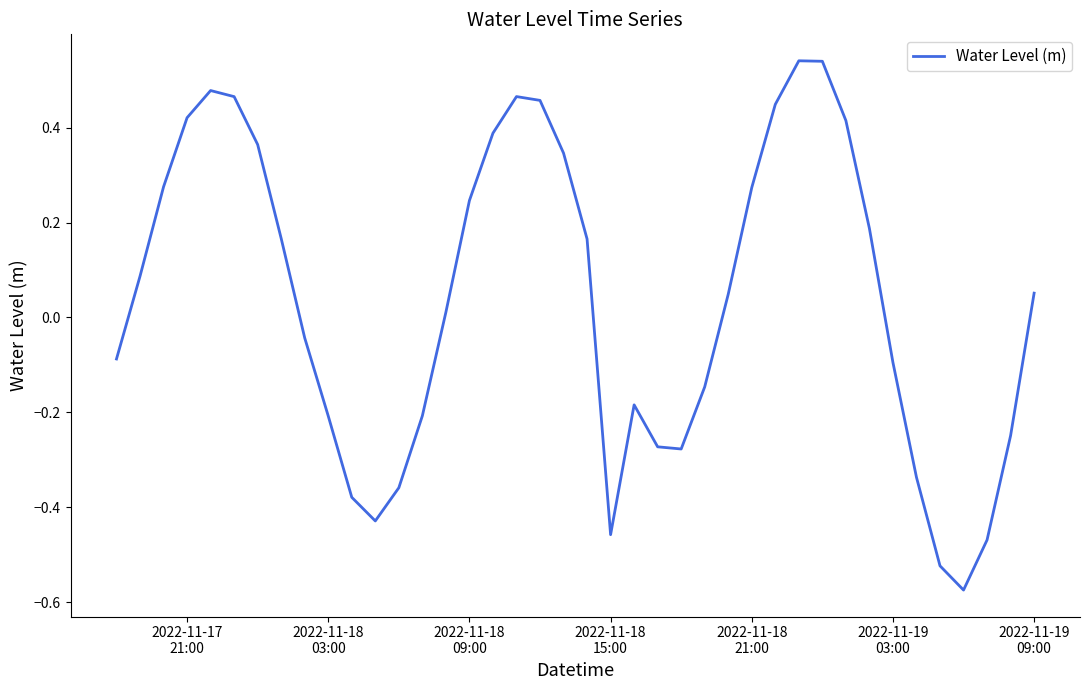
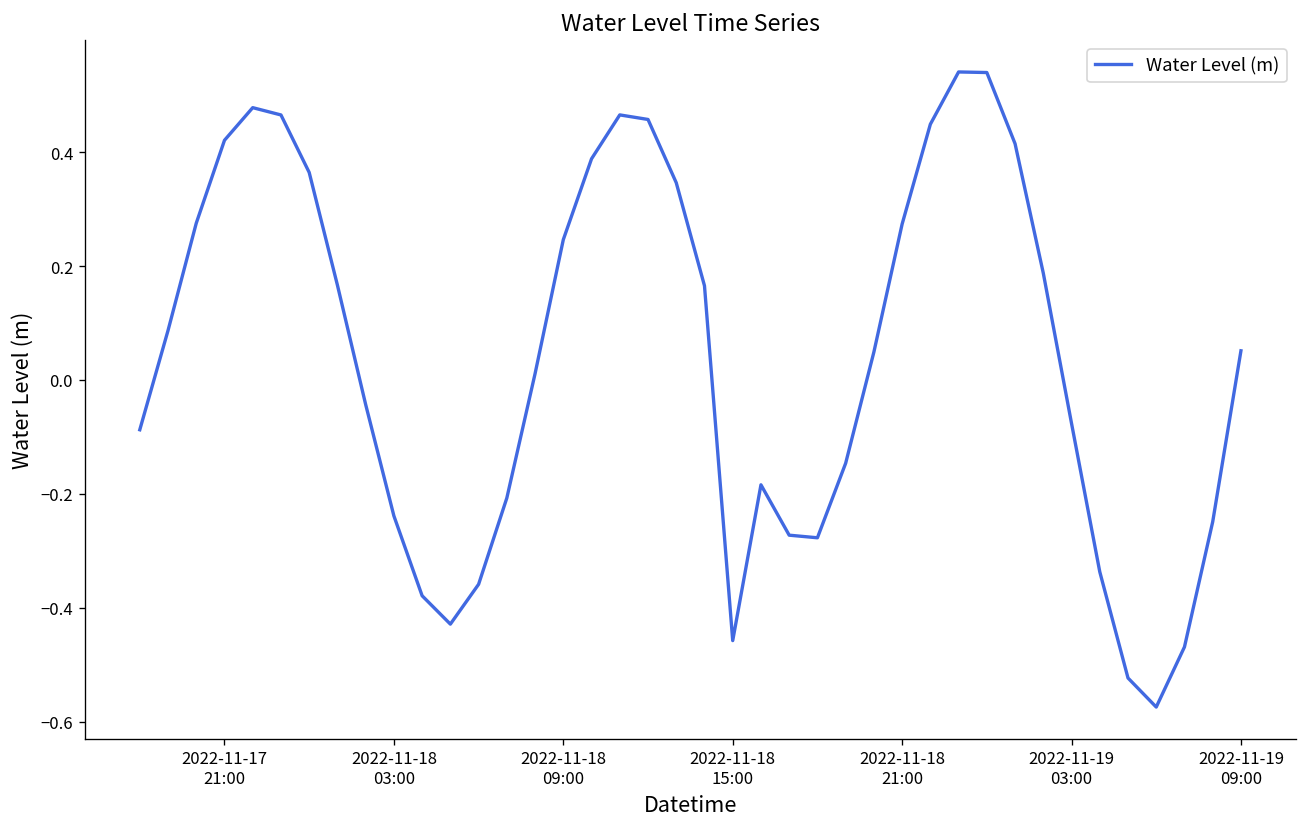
2022-11-18 03:00: -0.21 -> -0.24
2022-11-19 03:00: -0.09 -> -0.08
